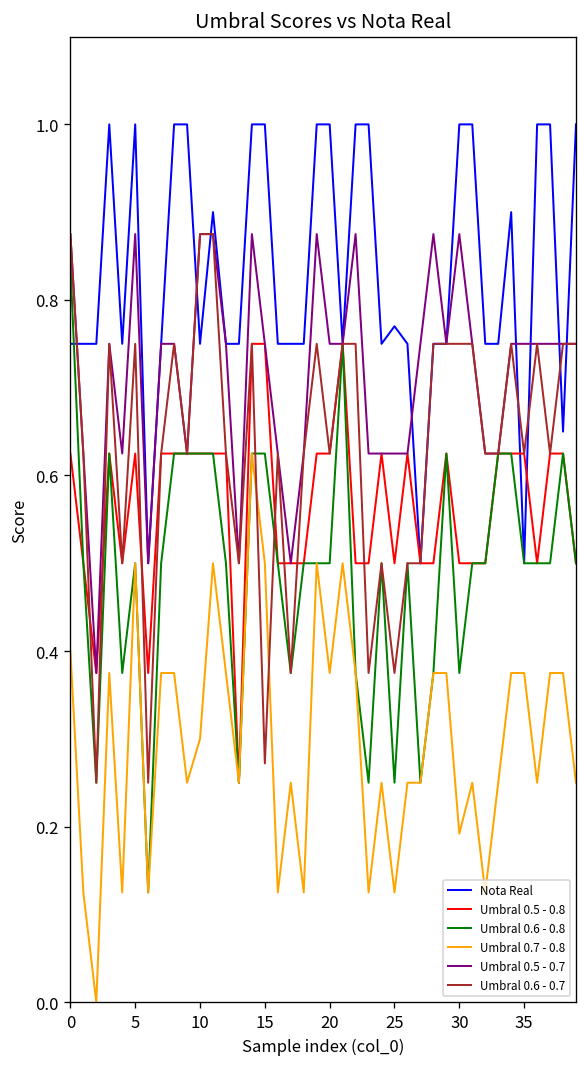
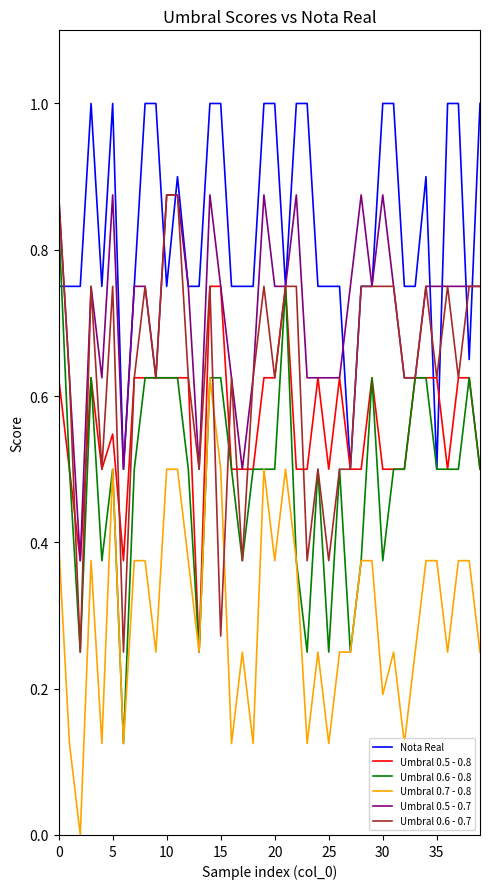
Umbral 0.5 - 0.8, 5: 0.63 -> 0.55
Umbral 0.7 - 0.8, 10: 0.3 -> 0.5
Nota Real, 25: 0.77 -> 0.75
